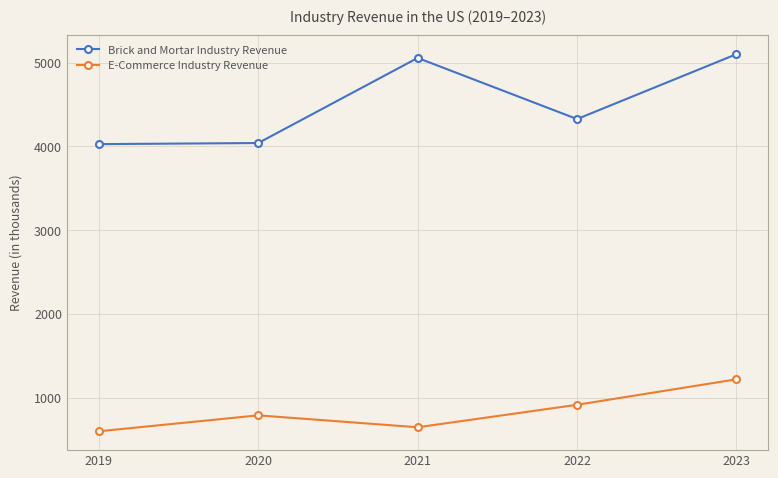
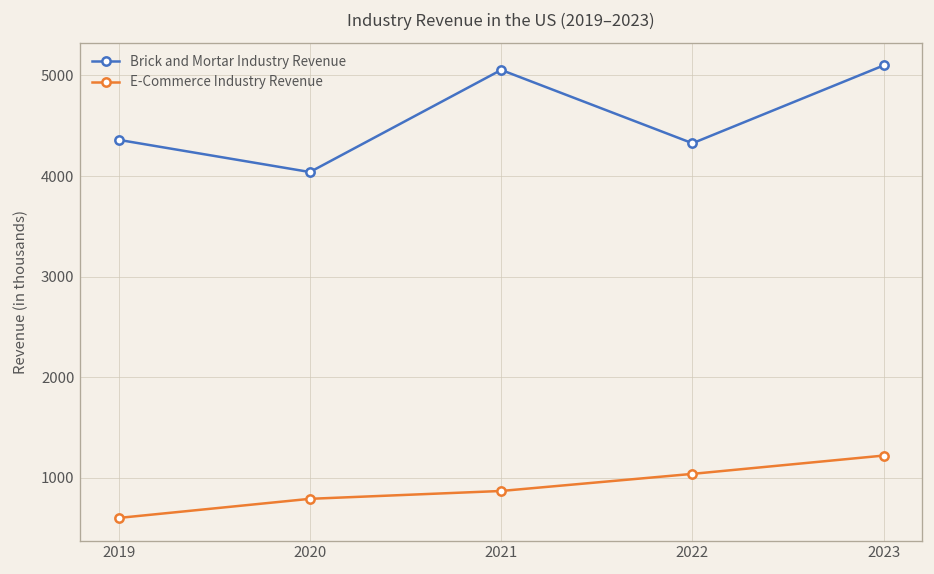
Brick and Mortar Industry Revenue, 2019: 4000 -> 4400
E-Commerce Industry Revenue, 2021: 700 -> 900
E-Commerce Industry Revenue, 2022: 900 -> 1000
